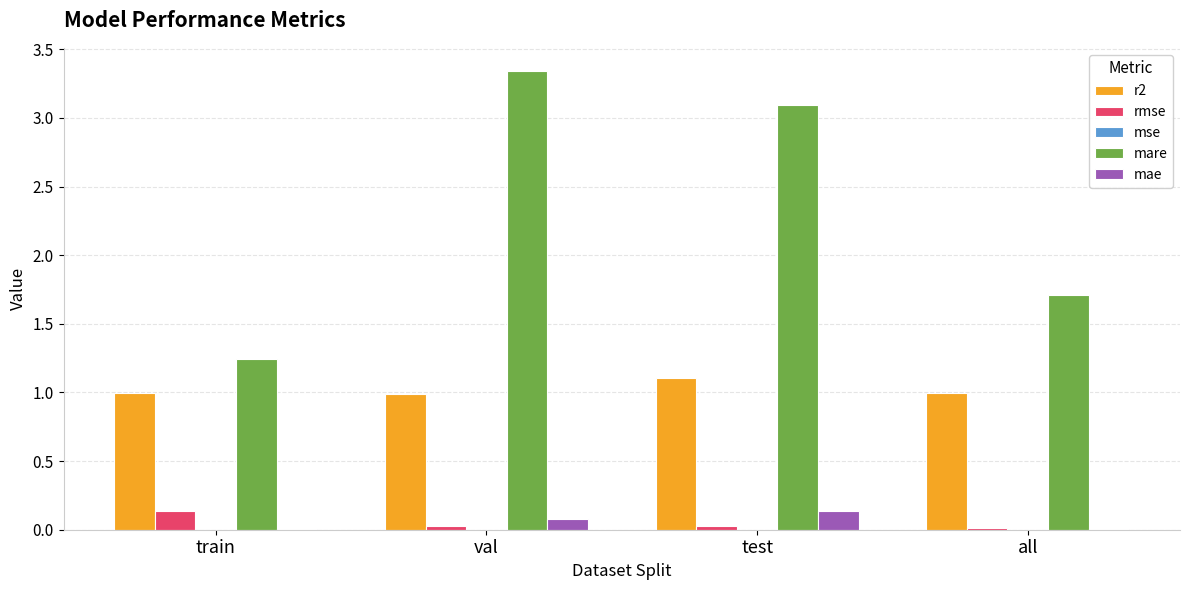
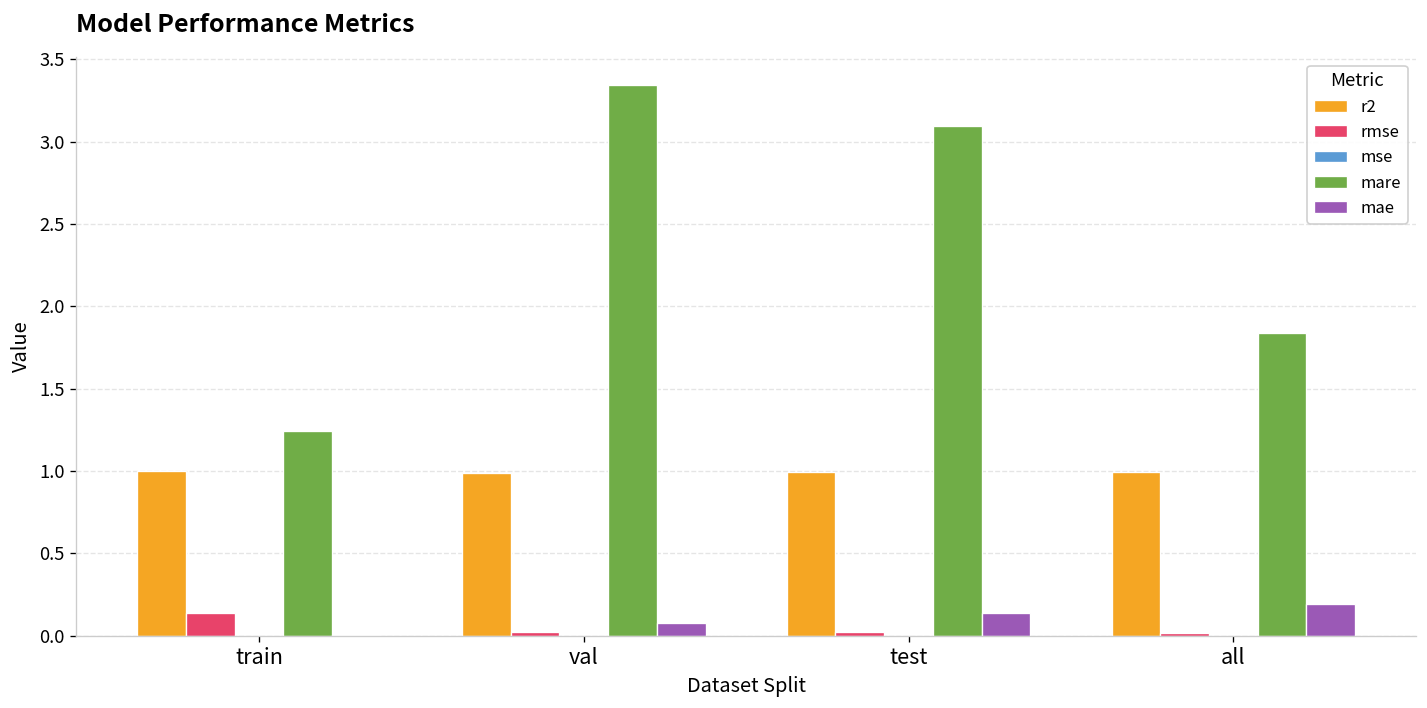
r2, test: 1.10 -> 0.99
mare, all: 1.71 -> 1.84
mae, all: 0.01 -> 0.20
